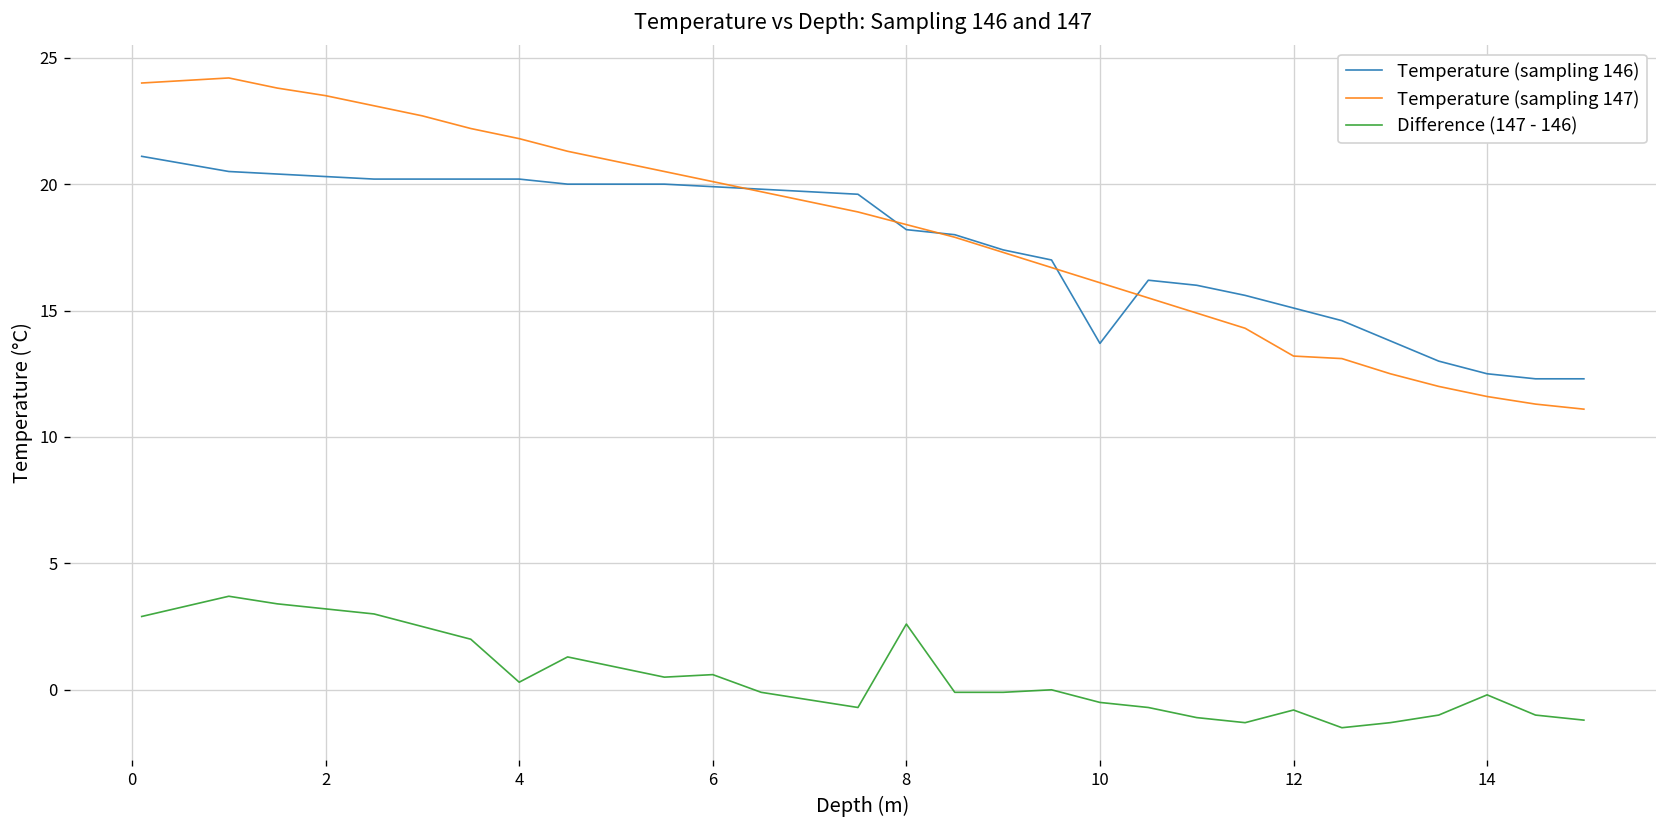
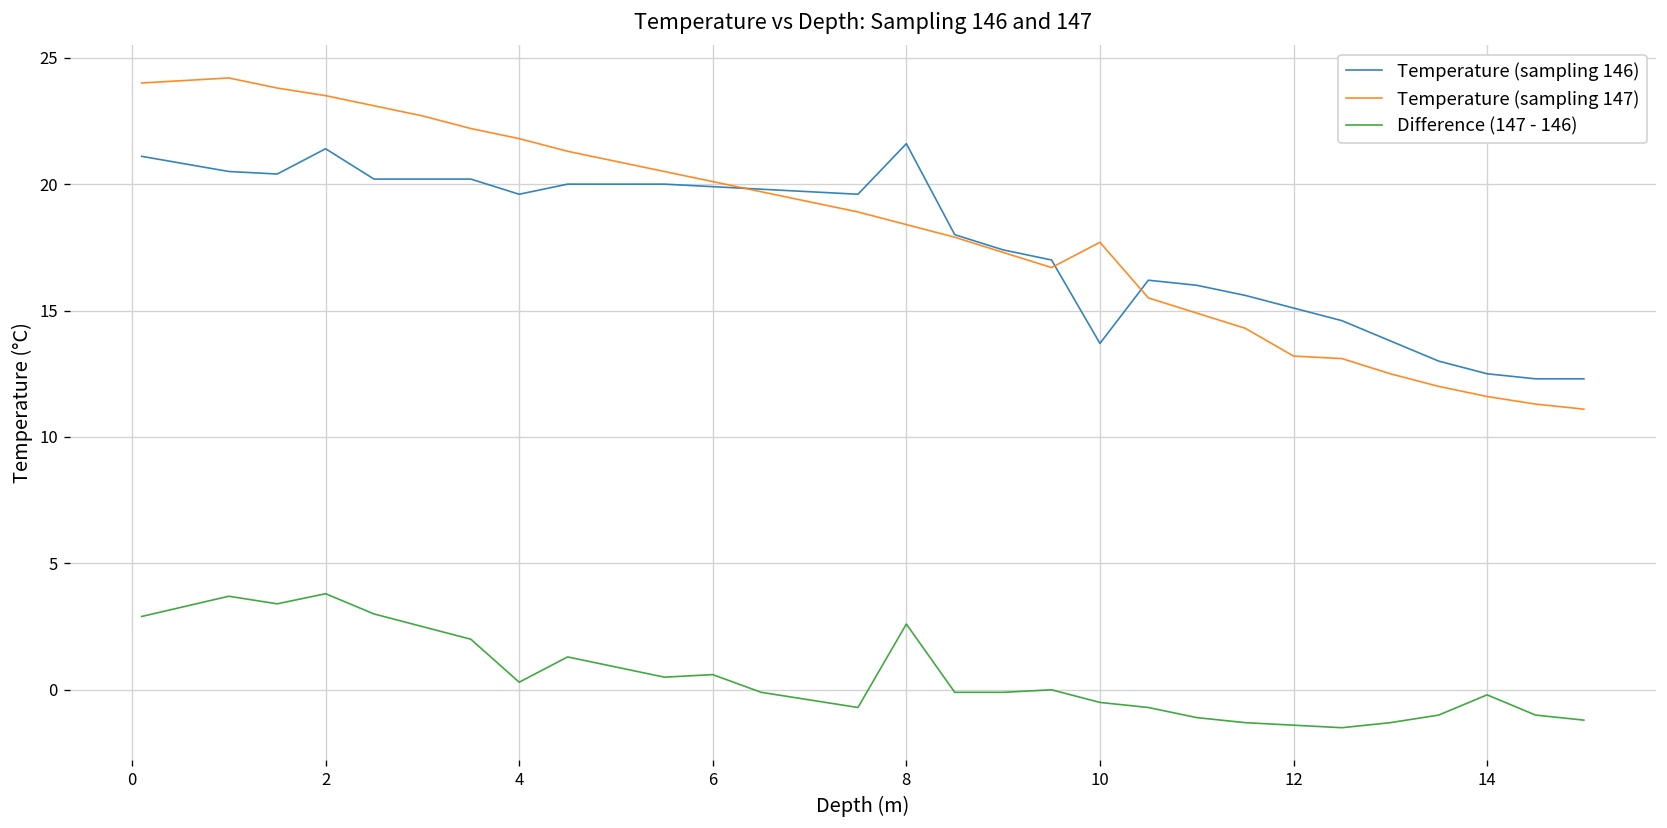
Temperature (sampling 146), 2: 20.3 -> 21.4
Difference (147 - 146), 2: 3.2 -> 3.8
Temperature (sampling 146), 4: 20.2 -> 19.6
Temperature (sampling 146), 8: 18.2 -> 21.6
Temperature (sampling 147), 10: 16.1 -> 17.7
Difference (147 - 146), 12: -0.8 -> -1.4
